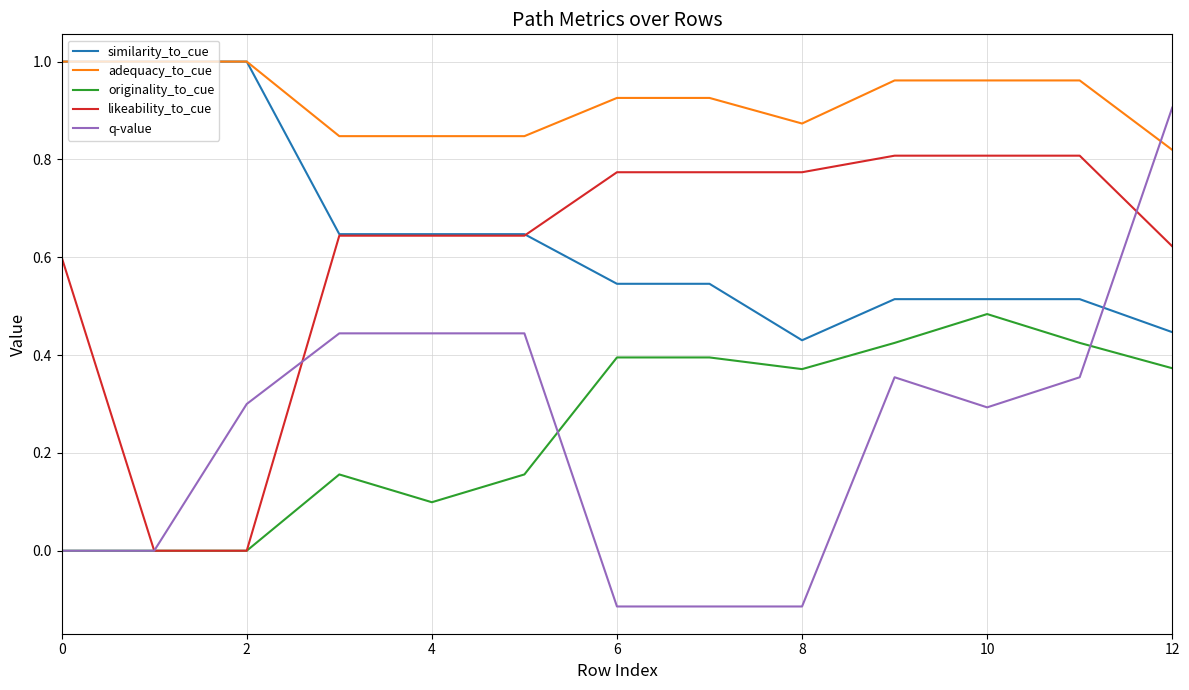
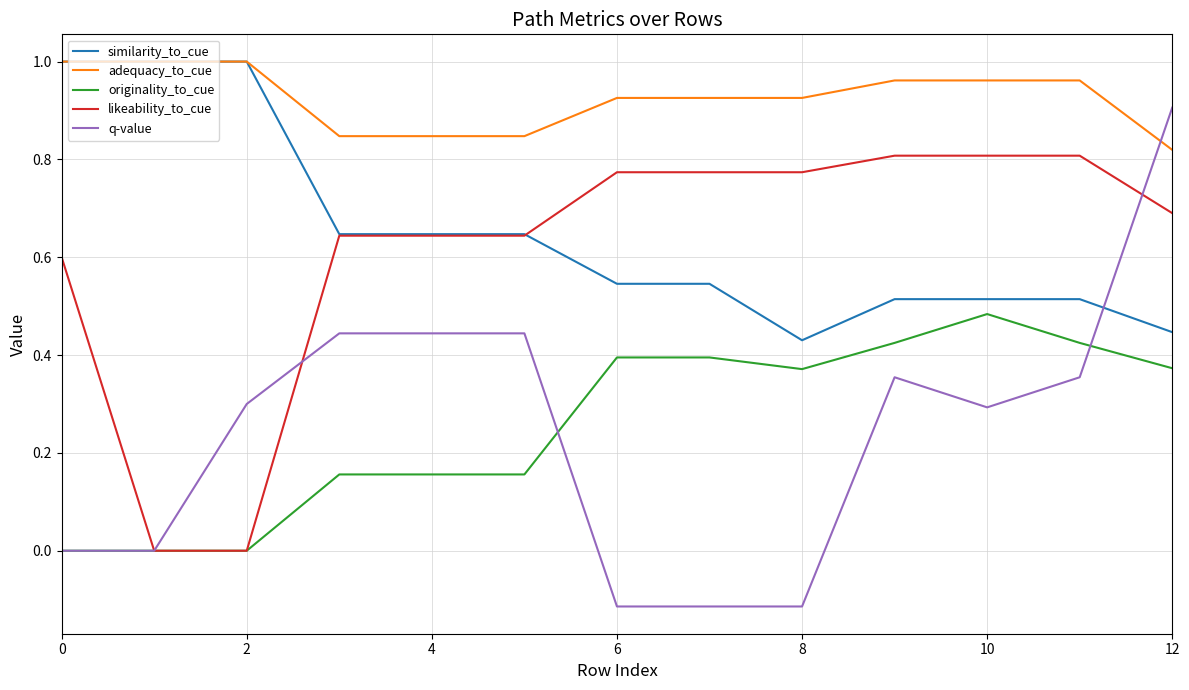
originality_to_cue, 4: 0.10 -> 0.16
adequacy_to_cue, 8: 0.87 -> 0.93
likeability_to_cue, 12: 0.62 -> 0.69
